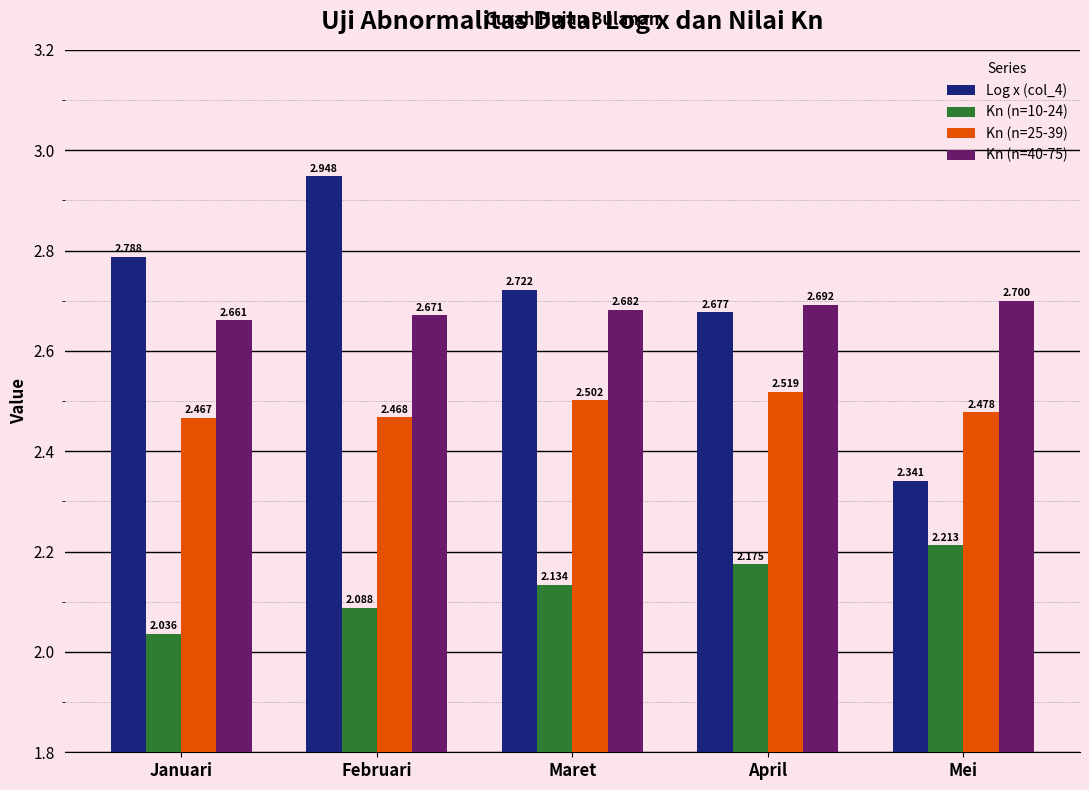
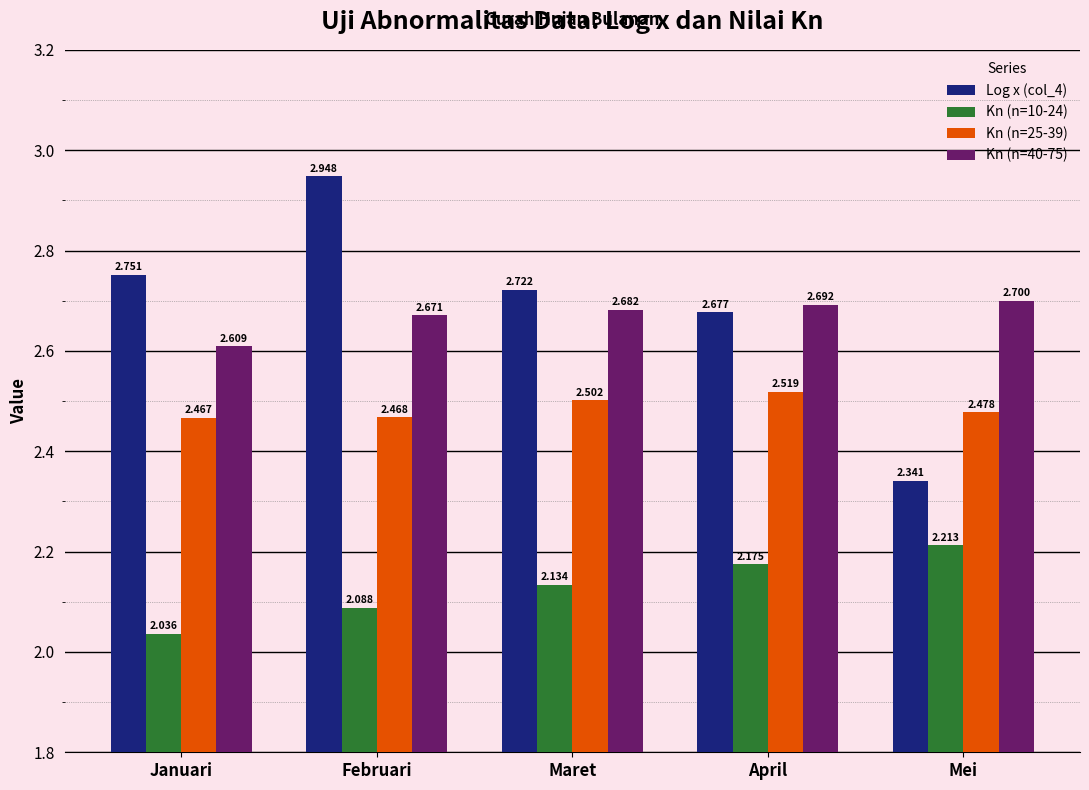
Log x (col_4), Januari: 2.788 -> 2.751
Kn (n=40-75), Januari: 2.661 -> 2.609
